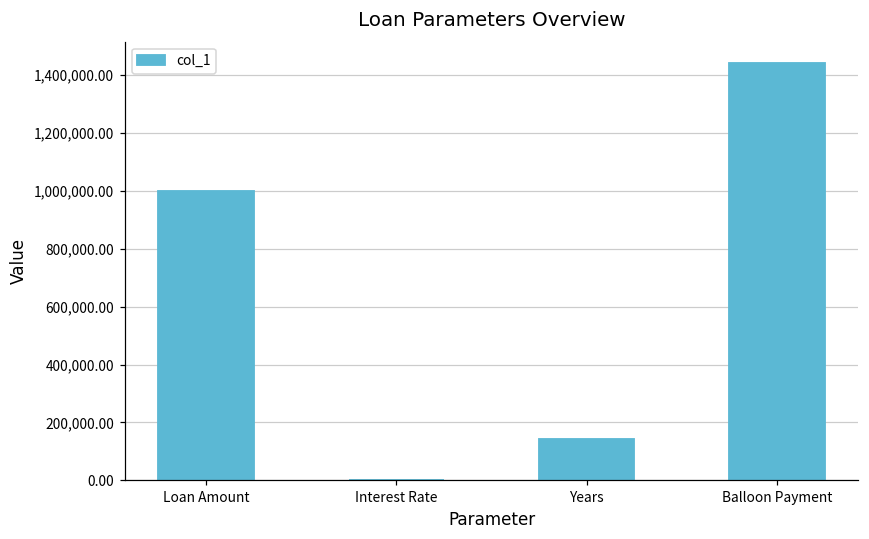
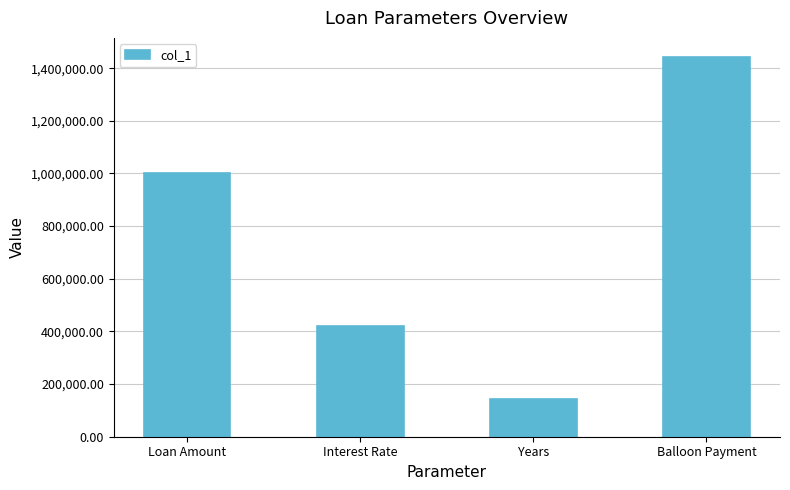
Interest Rate: 0 -> 420,000
